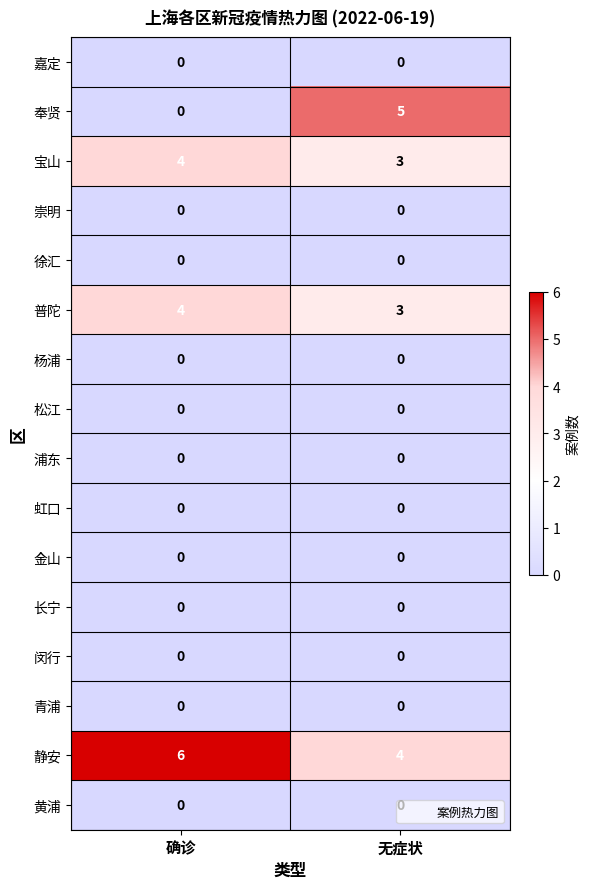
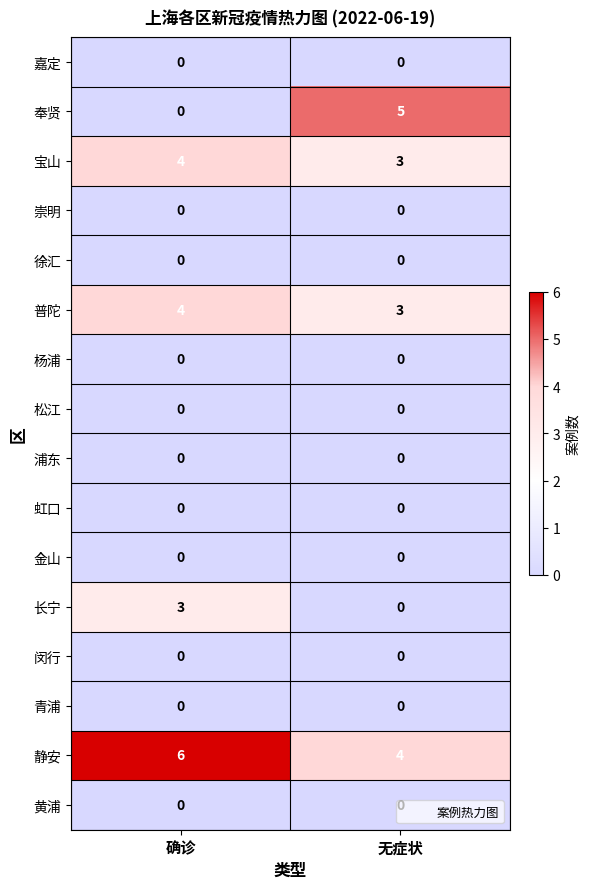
长宁, 确诊: 0 -> 3
